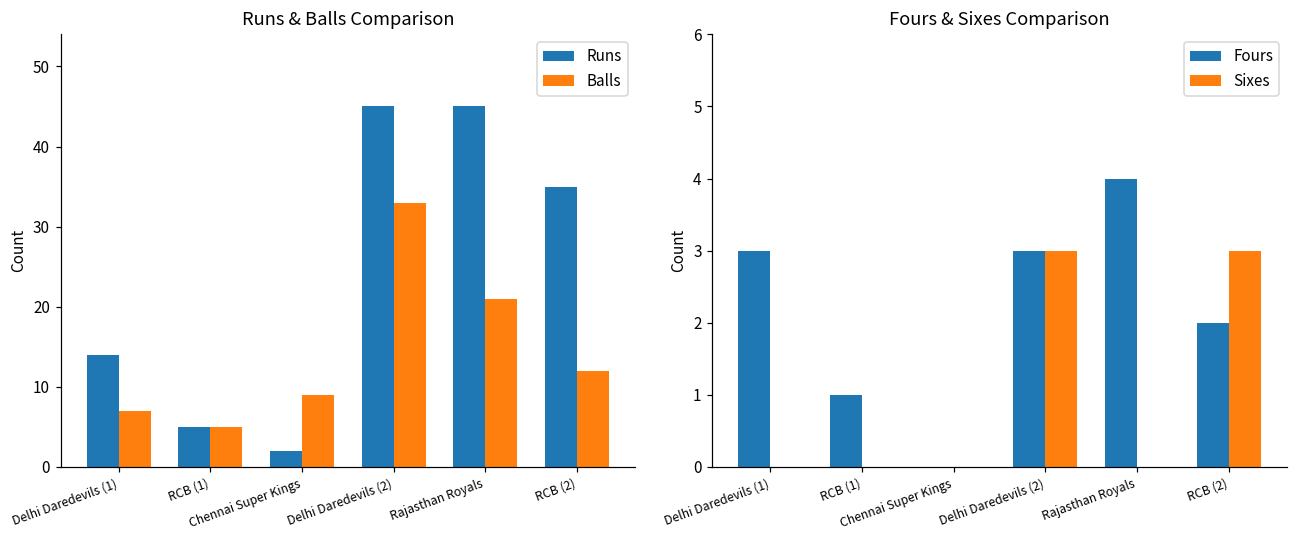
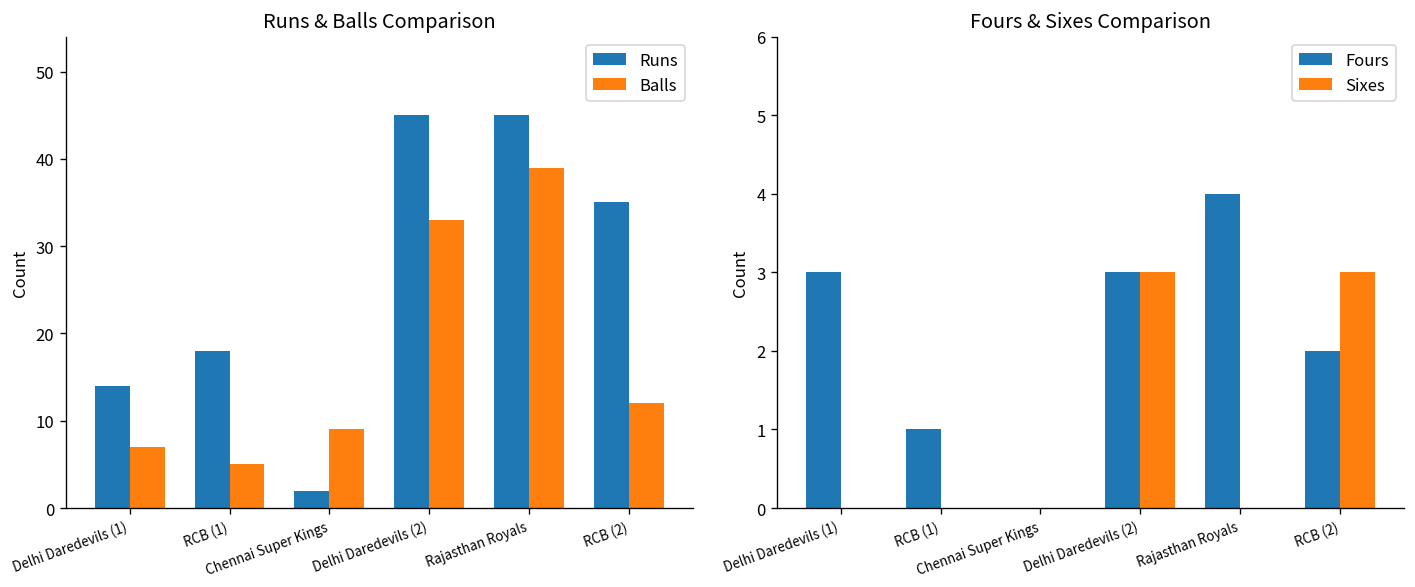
Runs & Balls Comparison, Runs, RCB (1): 5 -> 18
Runs & Balls Comparison, Balls, Rajasthan Royals: 21 -> 39
